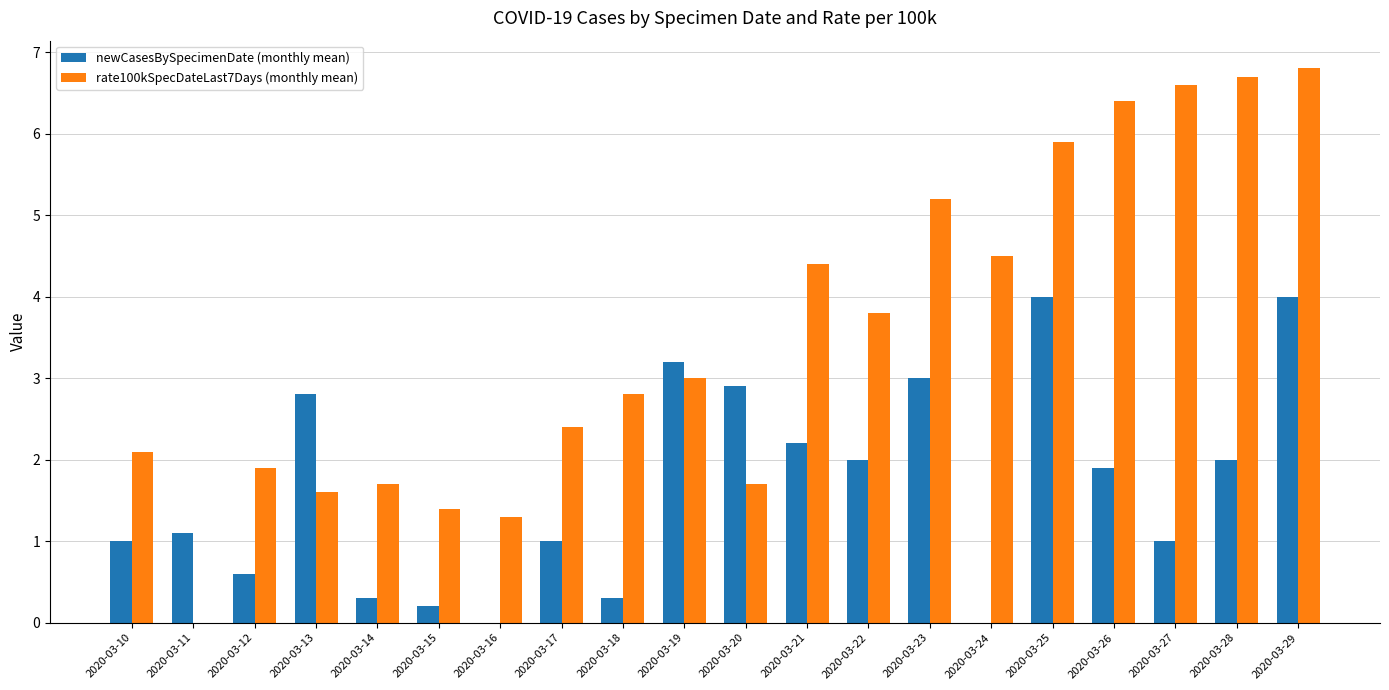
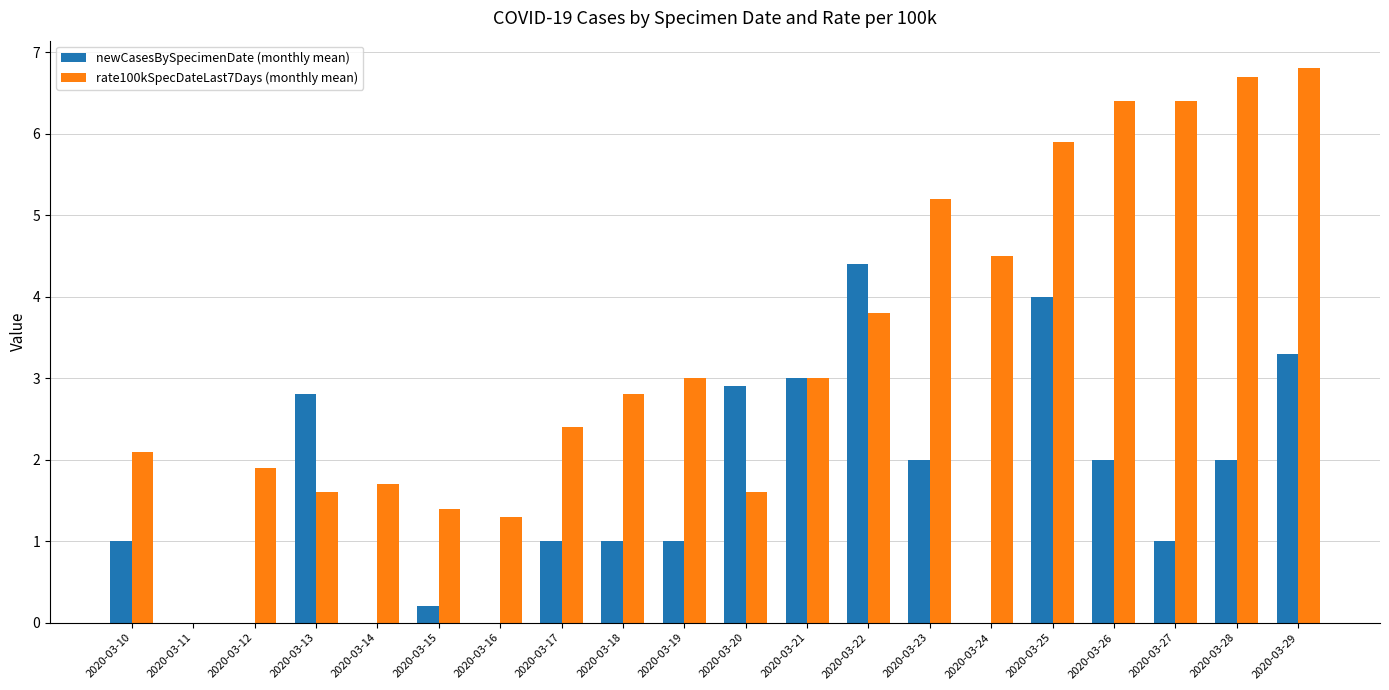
newCasesBySpecimenDate (monthly mean), 2020-03-11: 1.1 -> 0.0
newCasesBySpecimenDate (monthly mean), 2020-03-12: 0.6 -> 0.0
newCasesBySpecimenDate (monthly mean), 2020-03-14: 0.3 -> 0.0
newCasesBySpecimenDate (monthly mean), 2020-03-18: 0.3 -> 1.0
newCasesBySpecimenDate (monthly mean), 2020-03-19: 3.2 -> 1.0
rate100kSpecDateLast7Days (monthly mean), 2020-03-20: 1.7 -> 1.6
newCasesBySpecimenDate (monthly mean), 2020-03-21: 2.2 -> 3.0
rate100kSpecDateLast7Days (monthly mean), 2020-03-21: 4.4 -> 3.0
newCasesBySpecimenDate (monthly mean), 2020-03-22: 2.0 -> 4.4
newCasesBySpecimenDate (monthly mean), 2020-03-23: 3 -> 2
newCasesBySpecimenDate (monthly mean), 2020-03-26: 1.9 -> 2.0
rate100kSpecDateLast7Days (monthly mean), 2020-03-27: 6.6 -> 6.4
newCasesBySpecimenDate (monthly mean), 2020-03-29: 4.0 -> 3.3
